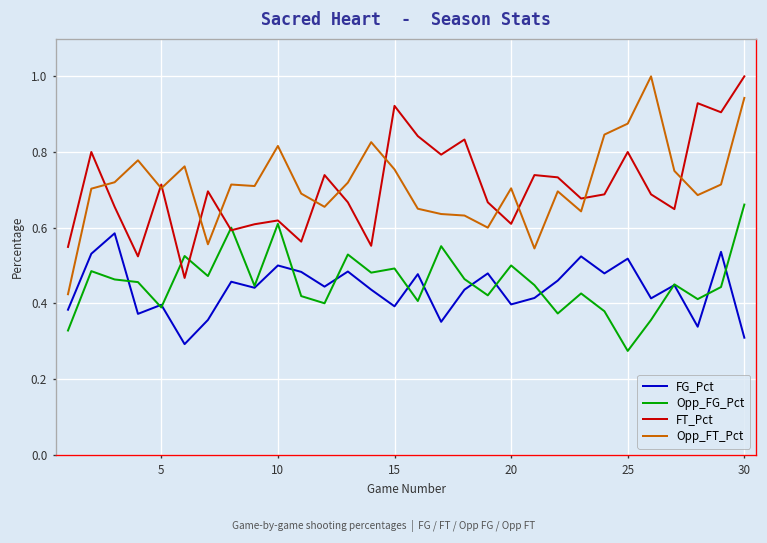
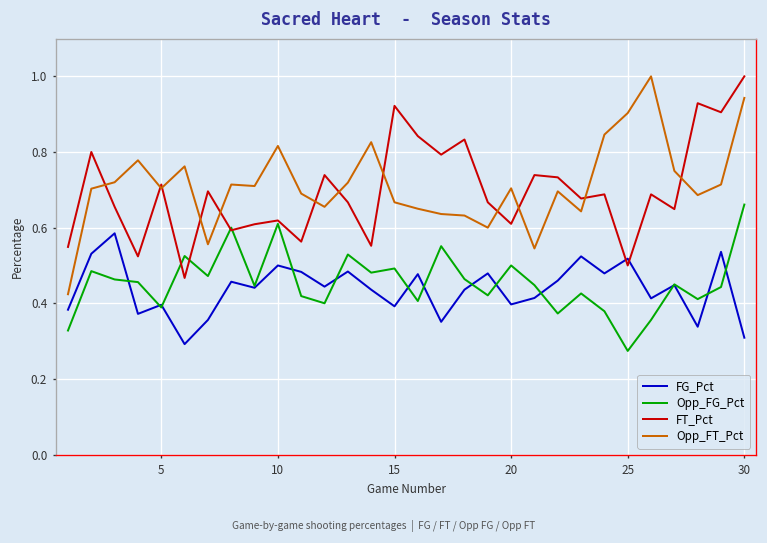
Opp_FT_Pct, 15: 0.75 -> 0.67
FT_Pct, 25: 0.8 -> 0.5
Opp_FT_Pct, 25: 0.88 -> 0.90
